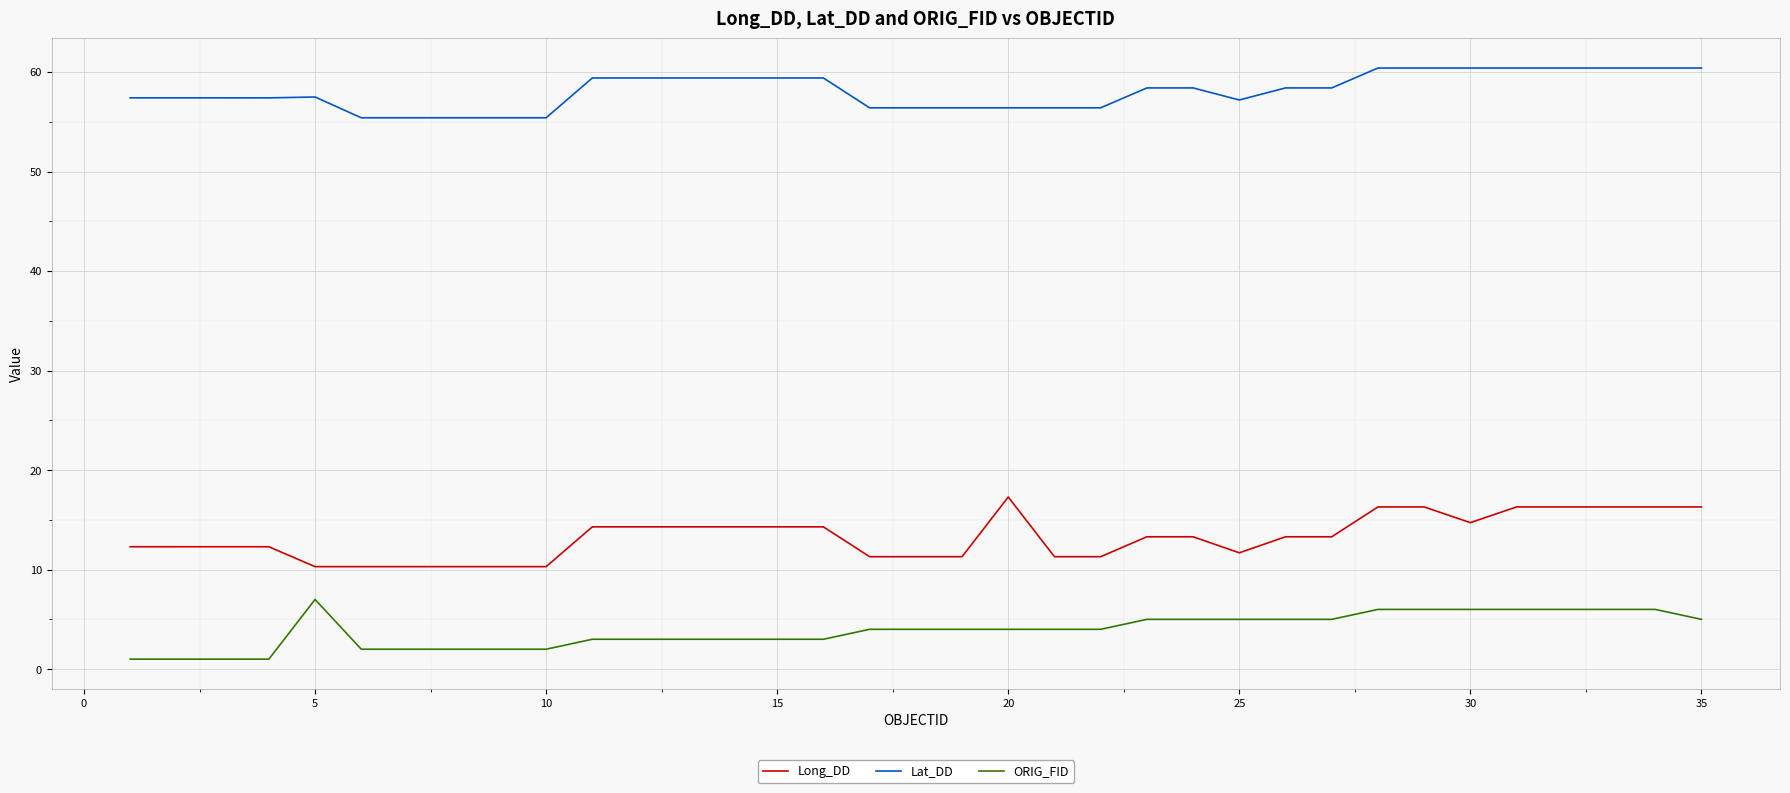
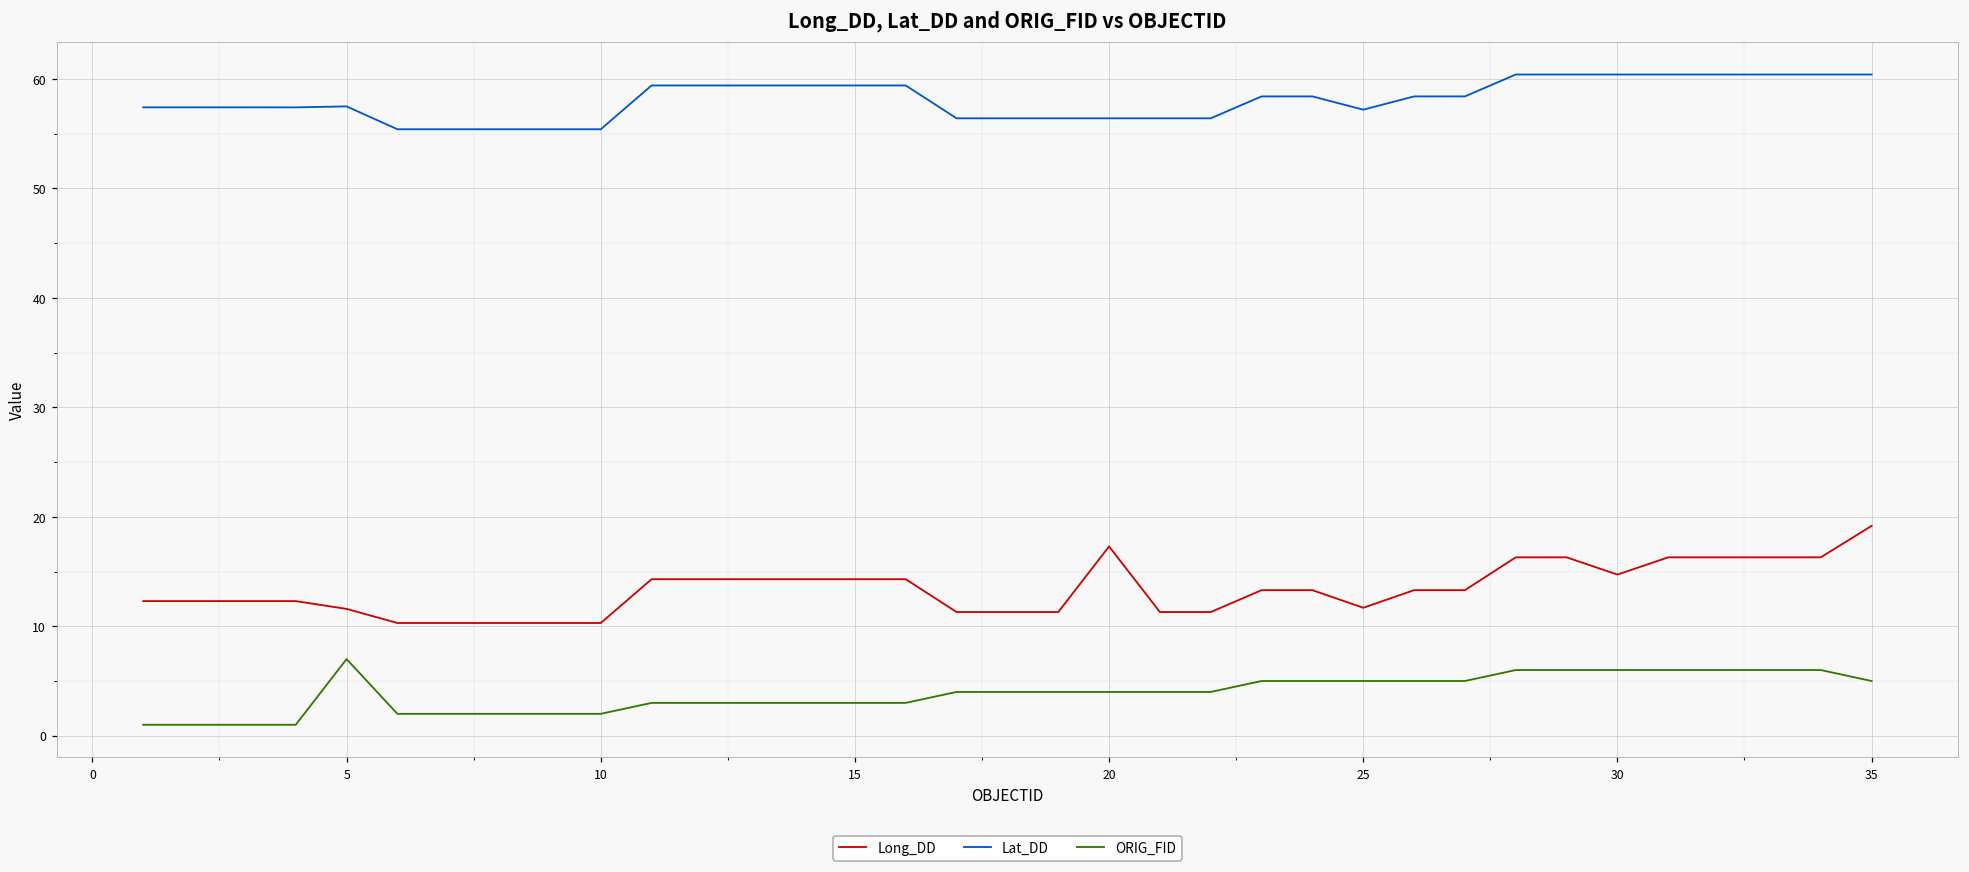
Long_DD, 5: 10 -> 12
Long_DD, 35: 16 -> 19
